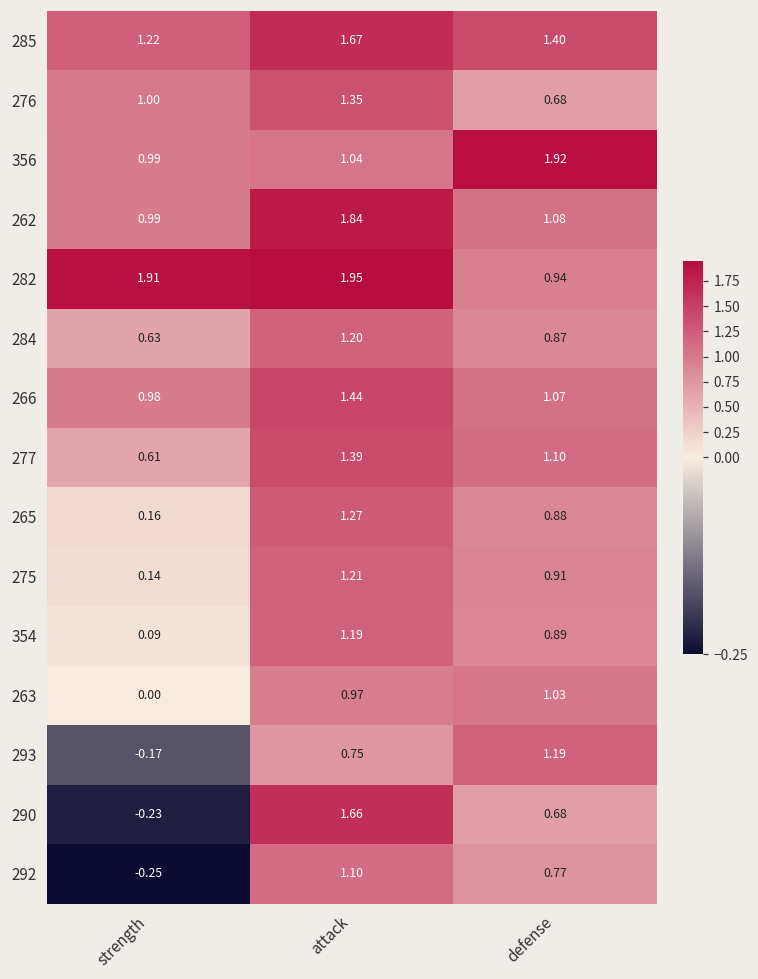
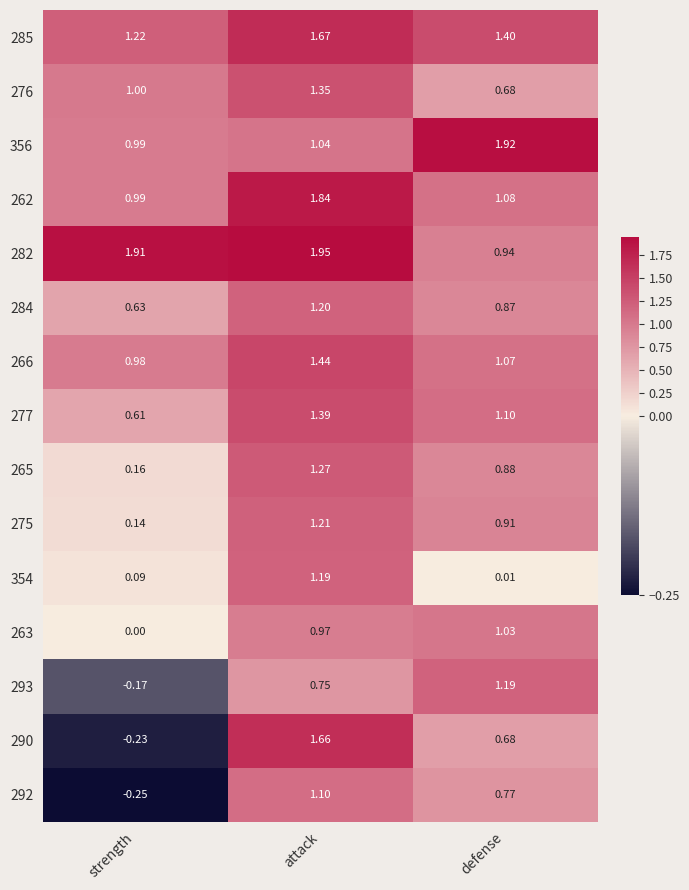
354, defense: 0.89 -> 0.01
